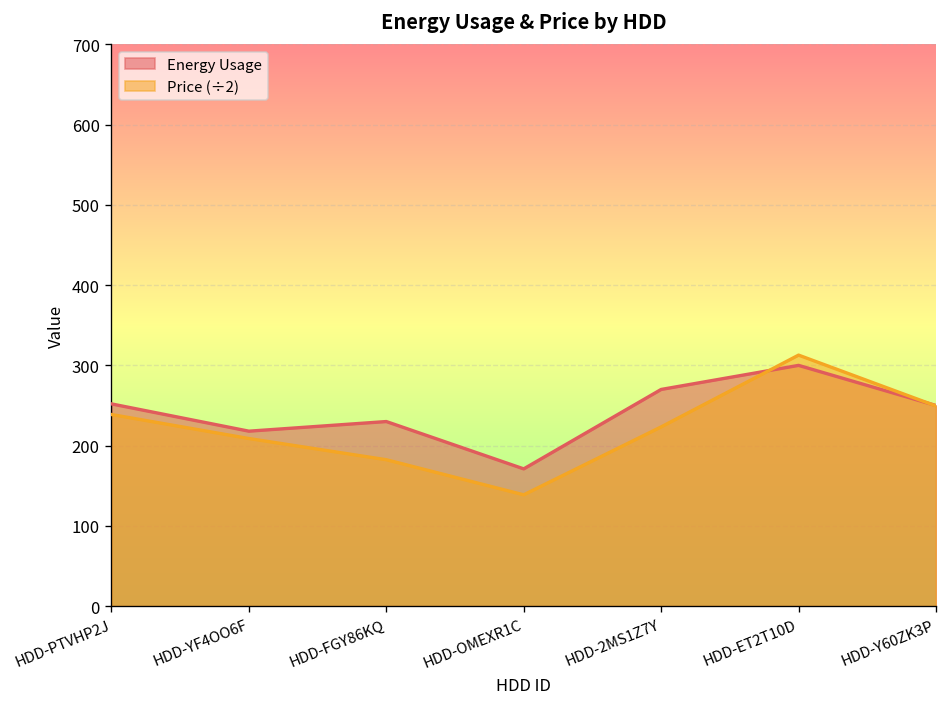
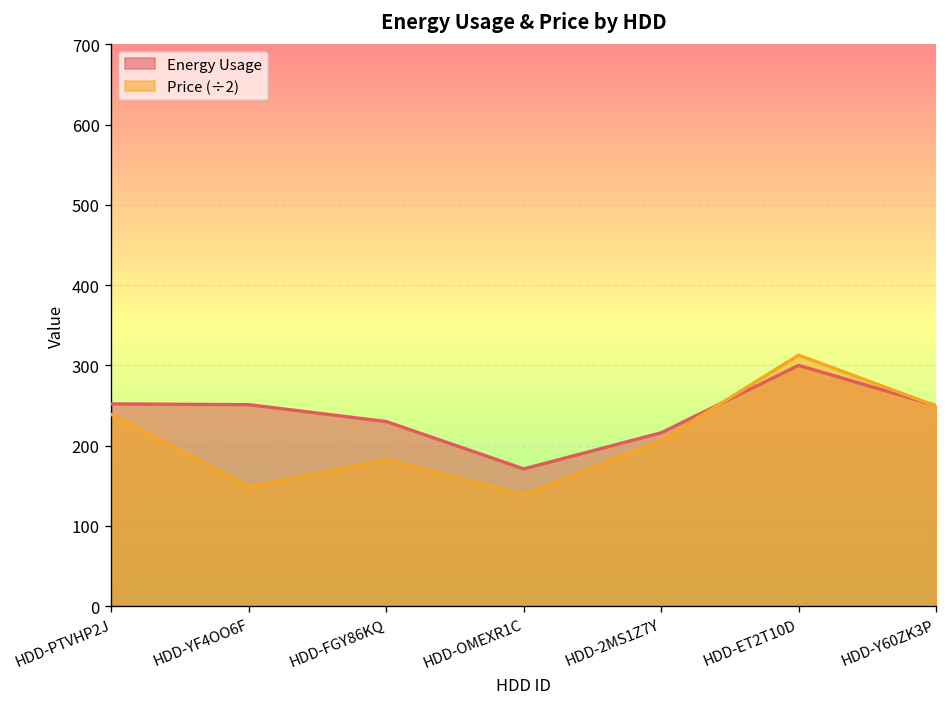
Energy Usage, HDD-YF4OO6F: 220 -> 250
Price (÷2), HDD-YF4OO6F: 210 -> 150
Energy Usage, HDD-2MS1Z7Y: 270 -> 220
Price (÷2), HDD-2MS1Z7Y: 220 -> 210
